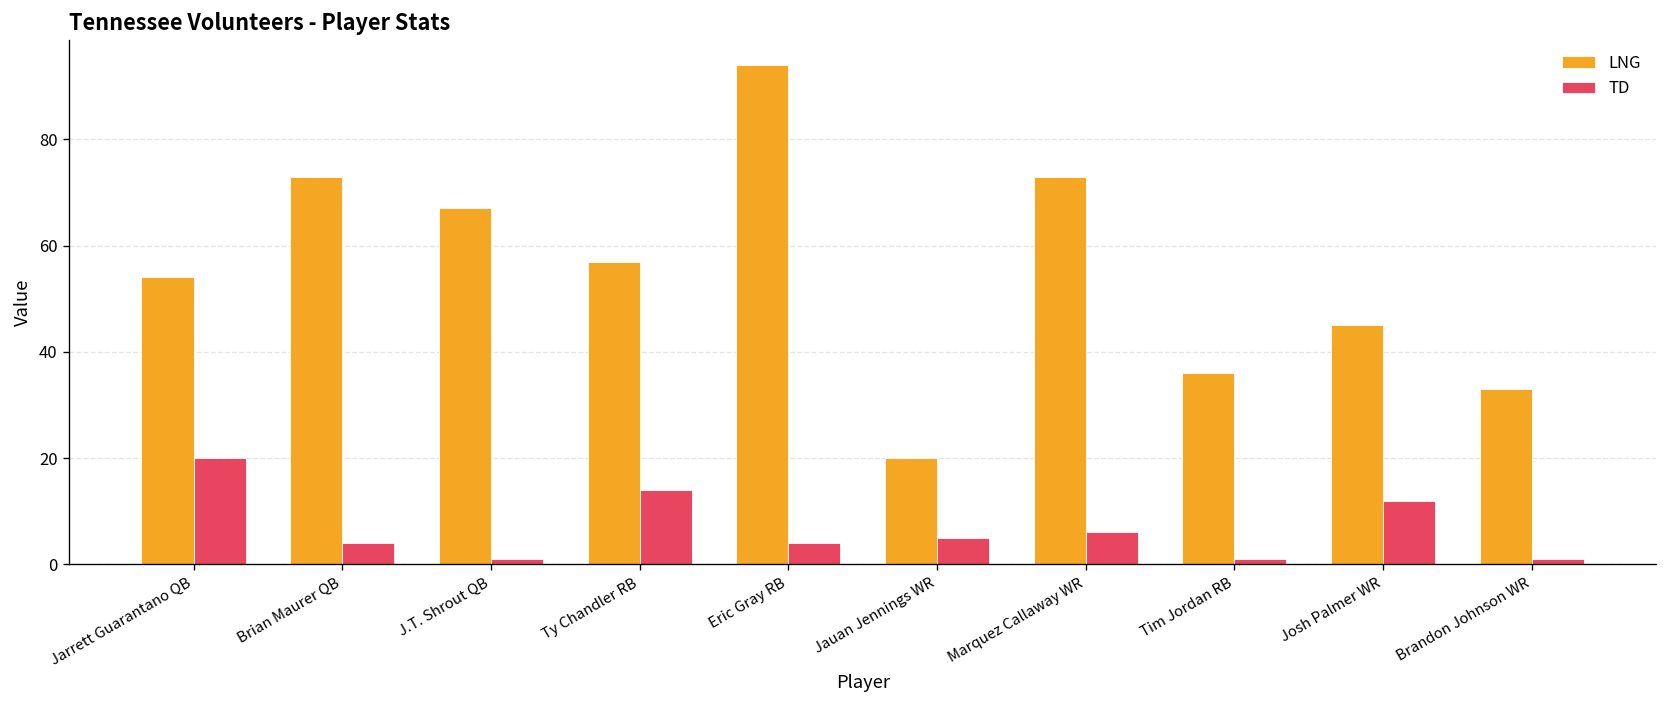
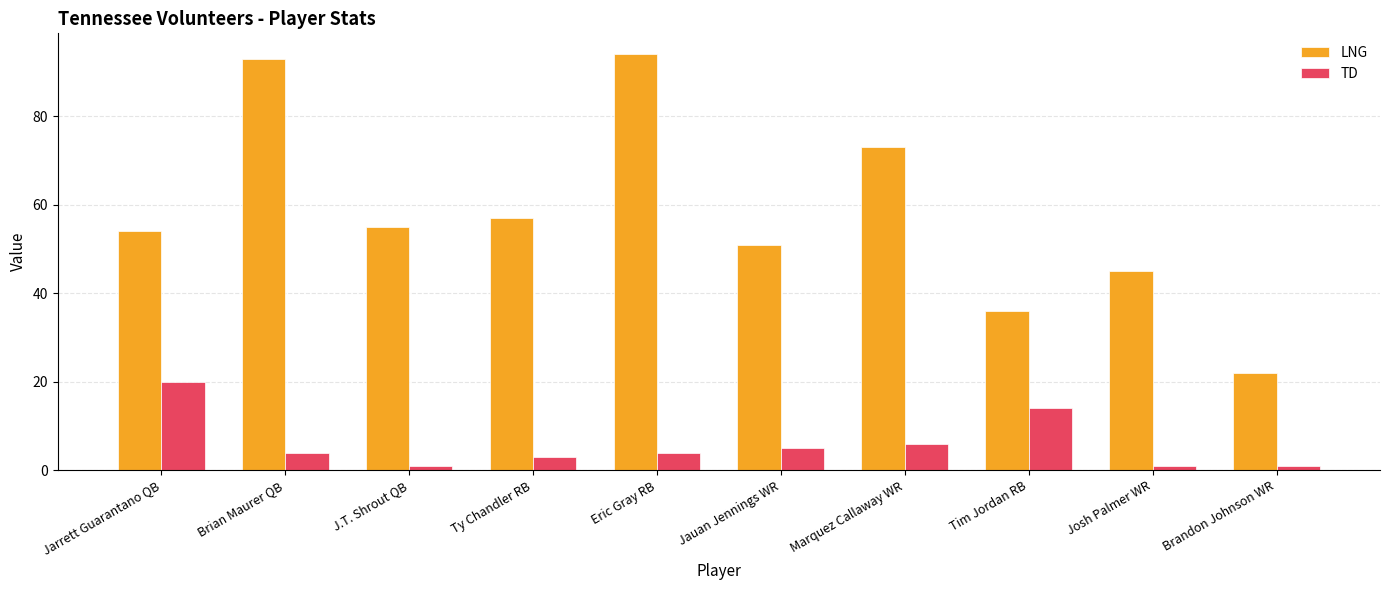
LNG, Brian Maurer QB: 73 -> 93
LNG, J.T. Shrout QB: 67 -> 55
TD, Ty Chandler RB: 14 -> 3
LNG, Jauan Jennings WR: 20 -> 51
TD, Tim Jordan RB: 1 -> 14
TD, Josh Palmer WR: 12 -> 1
LNG, Brandon Johnson WR: 33 -> 22
